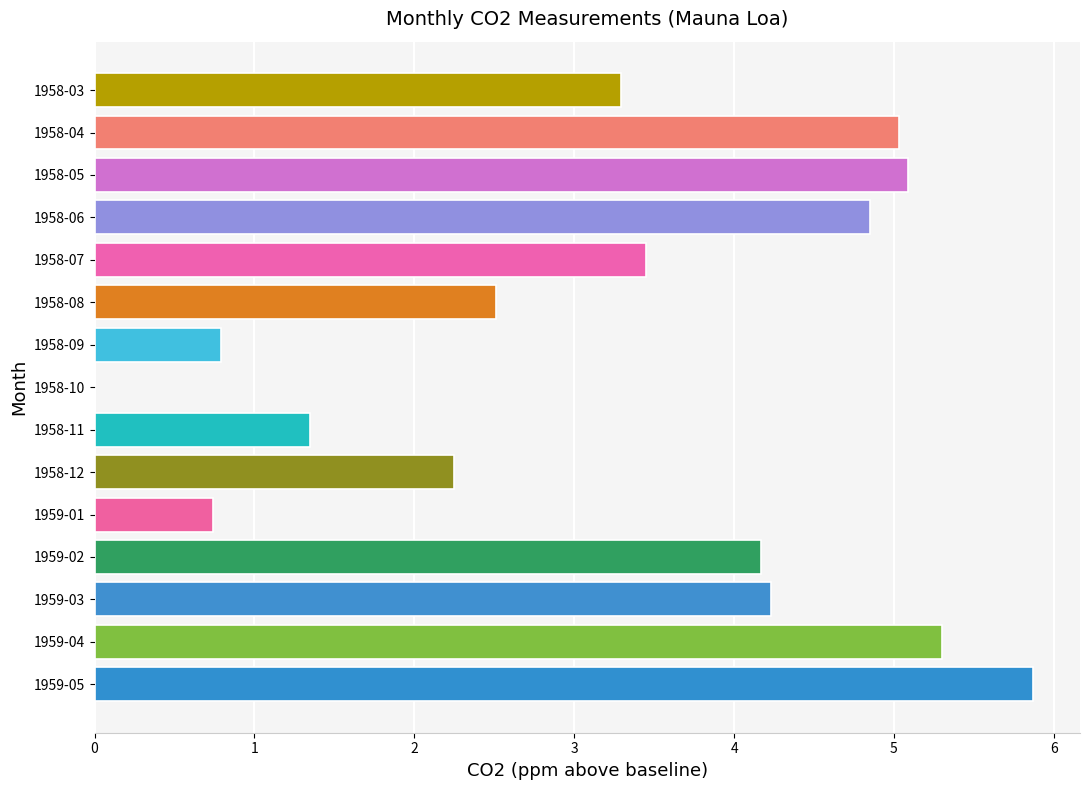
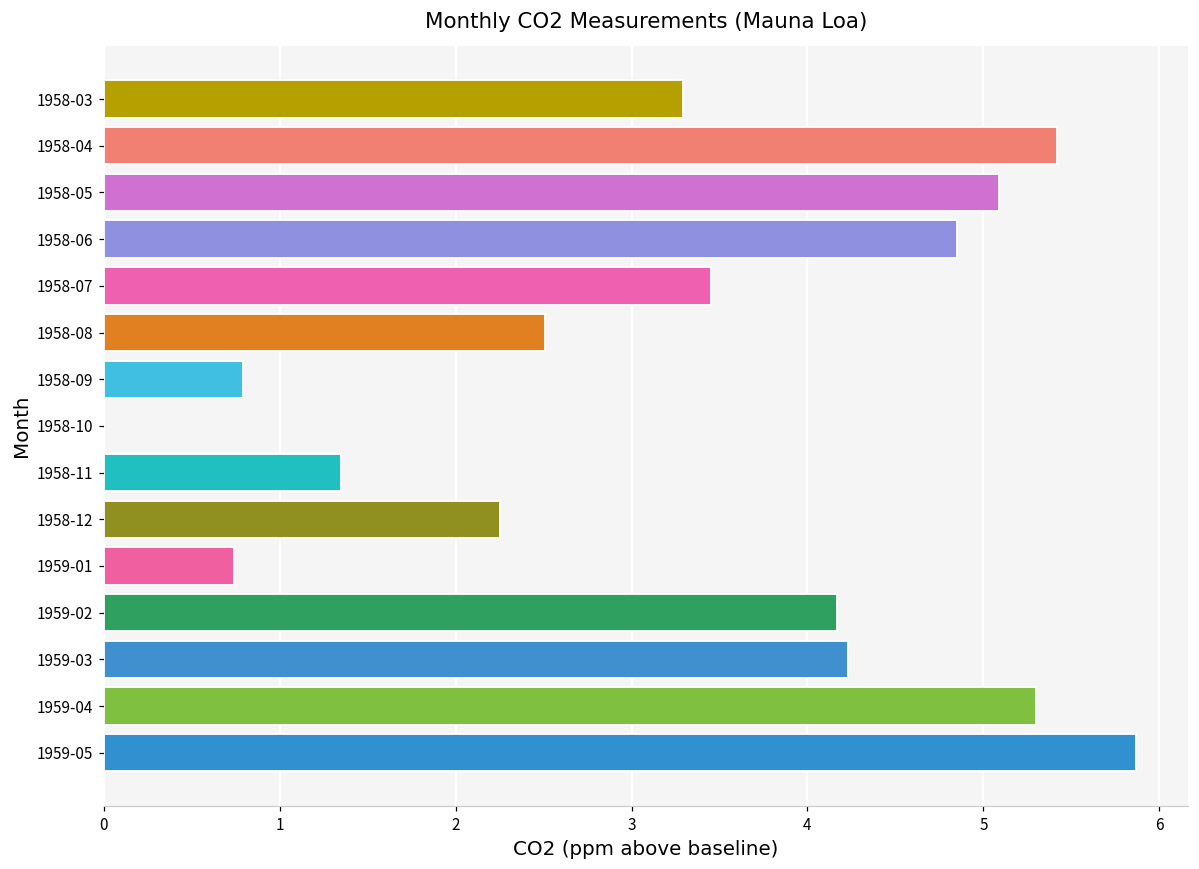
1958-04: 5.03 -> 5.42
